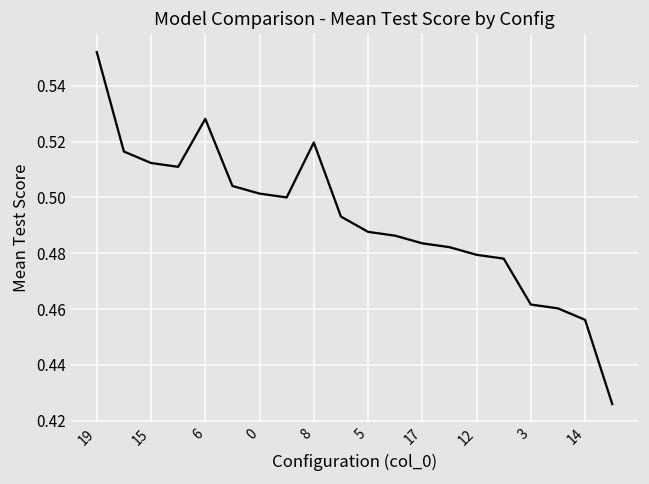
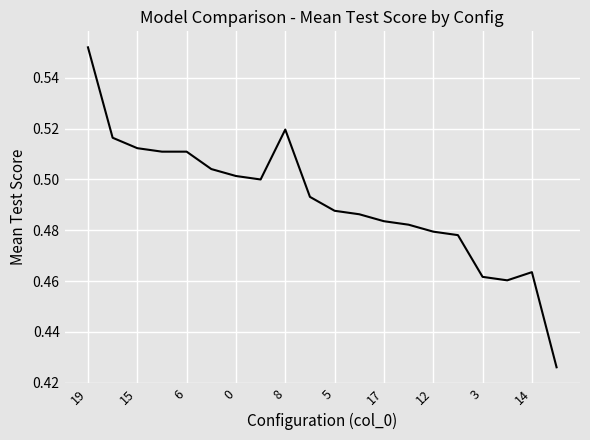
6: 0.528 -> 0.511
14: 0.456 -> 0.463
